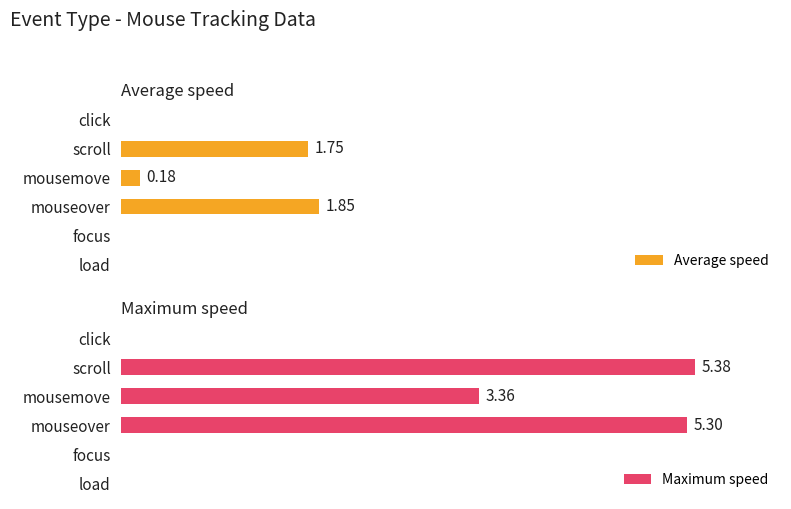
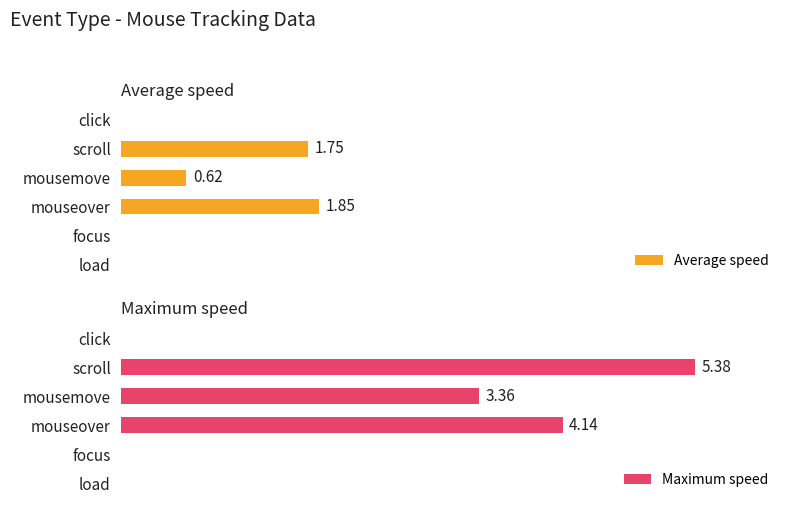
Average speed, mousemove: 0.18 -> 0.62
Maximum speed, mouseover: 5.30 -> 4.14
